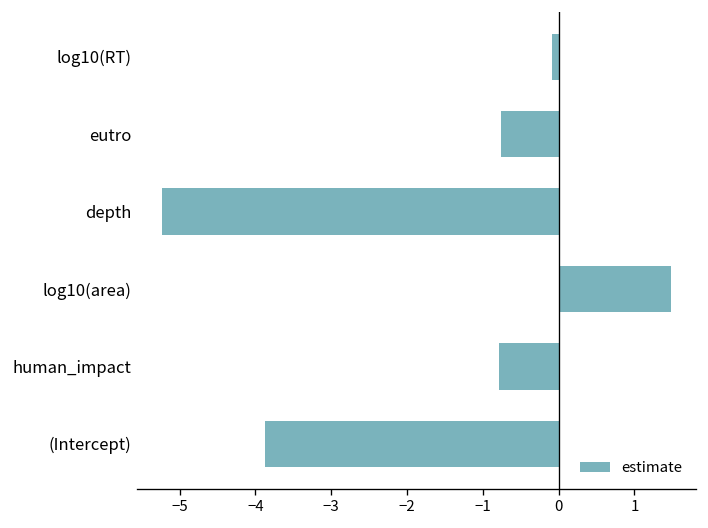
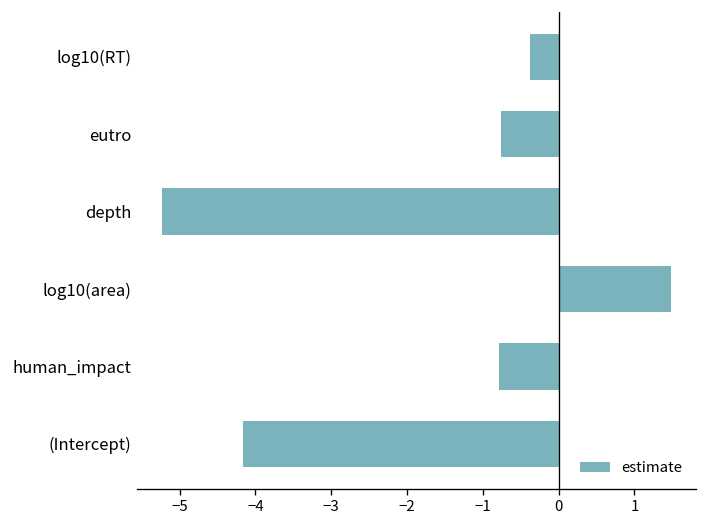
log10(RT): -0.1 -> -0.4
(Intercept): -3.9 -> -4.2
